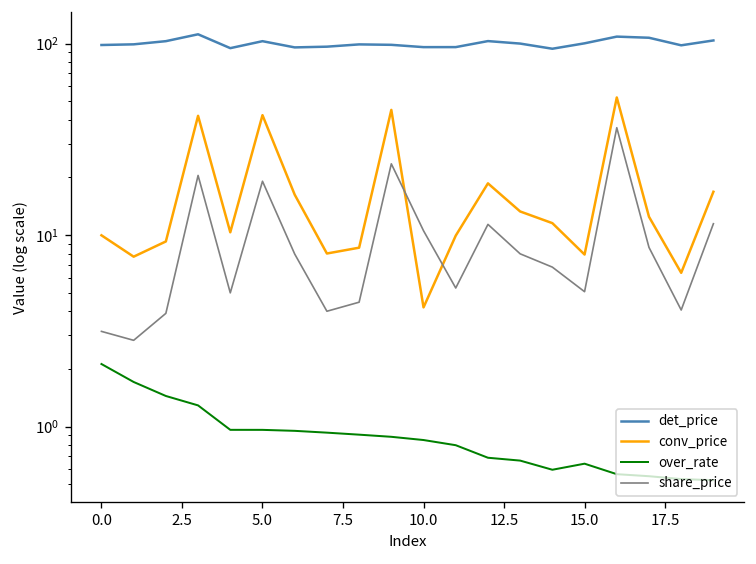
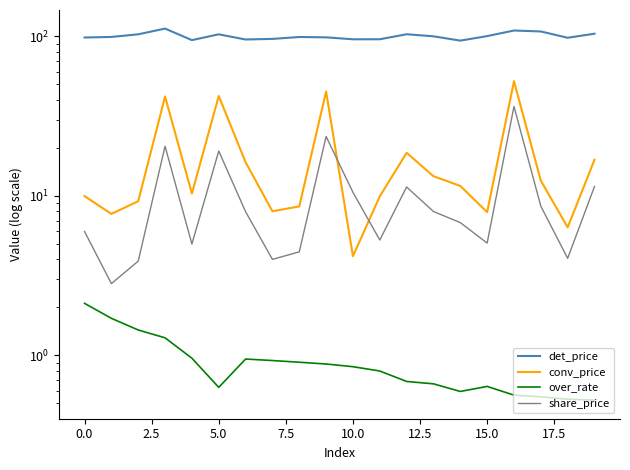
share_price, 0.0: 3.1 -> 6.0
over_rate, 5.0: 1.0 -> 0.63
